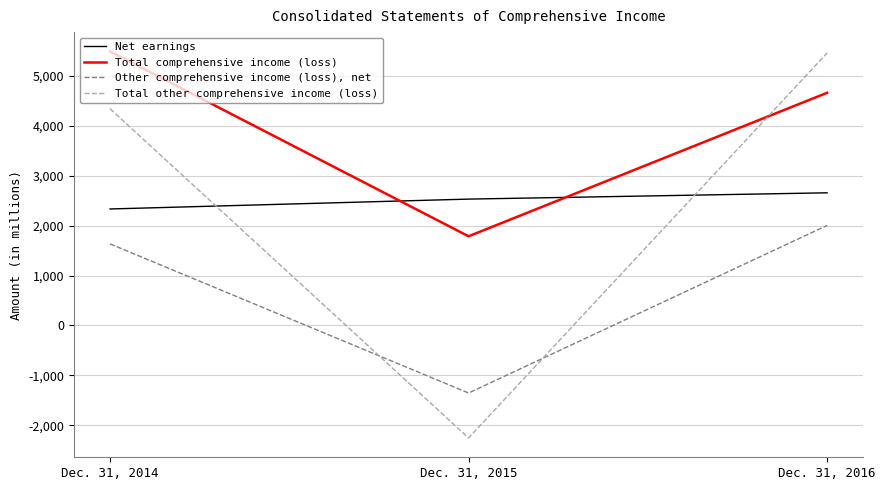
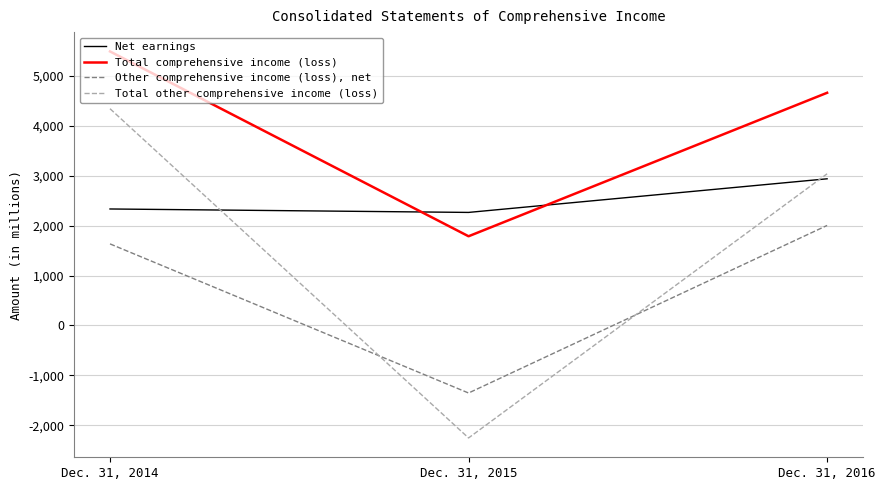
Net earnings, Dec. 31, 2015: 2,500 -> 2,300
Net earnings, Dec. 31, 2016: 2,700 -> 2,900
Total other comprehensive income (loss), Dec. 31, 2016: 5,500 -> 3,000
